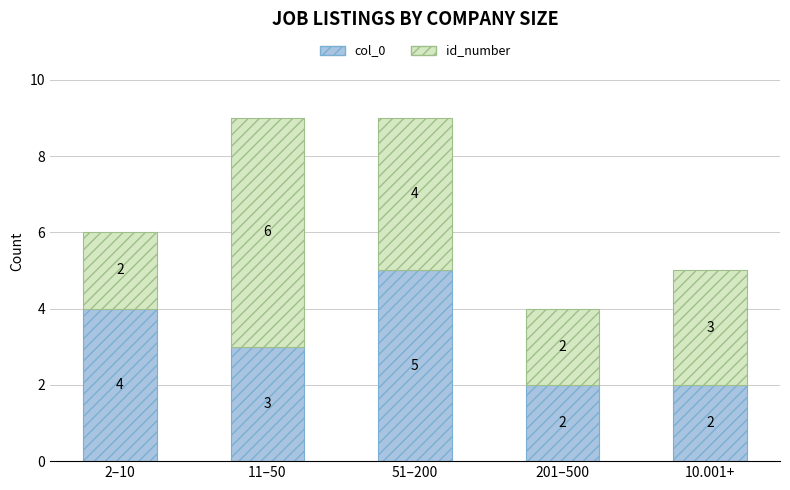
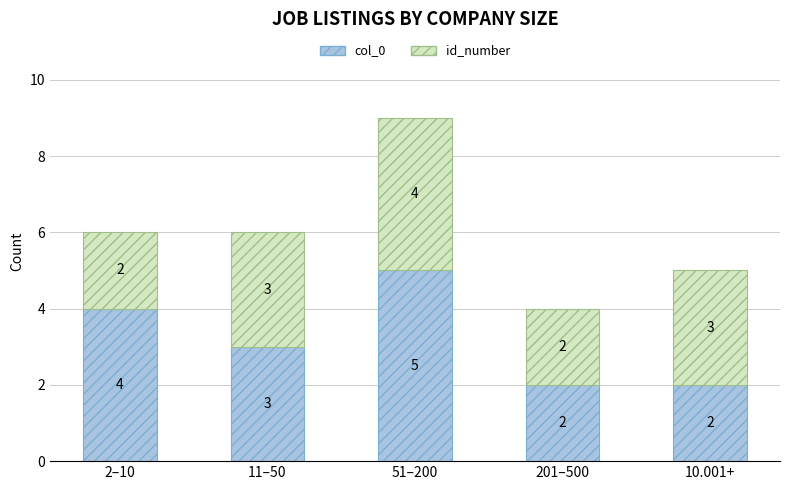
id_number, 11–50: 6 -> 3
